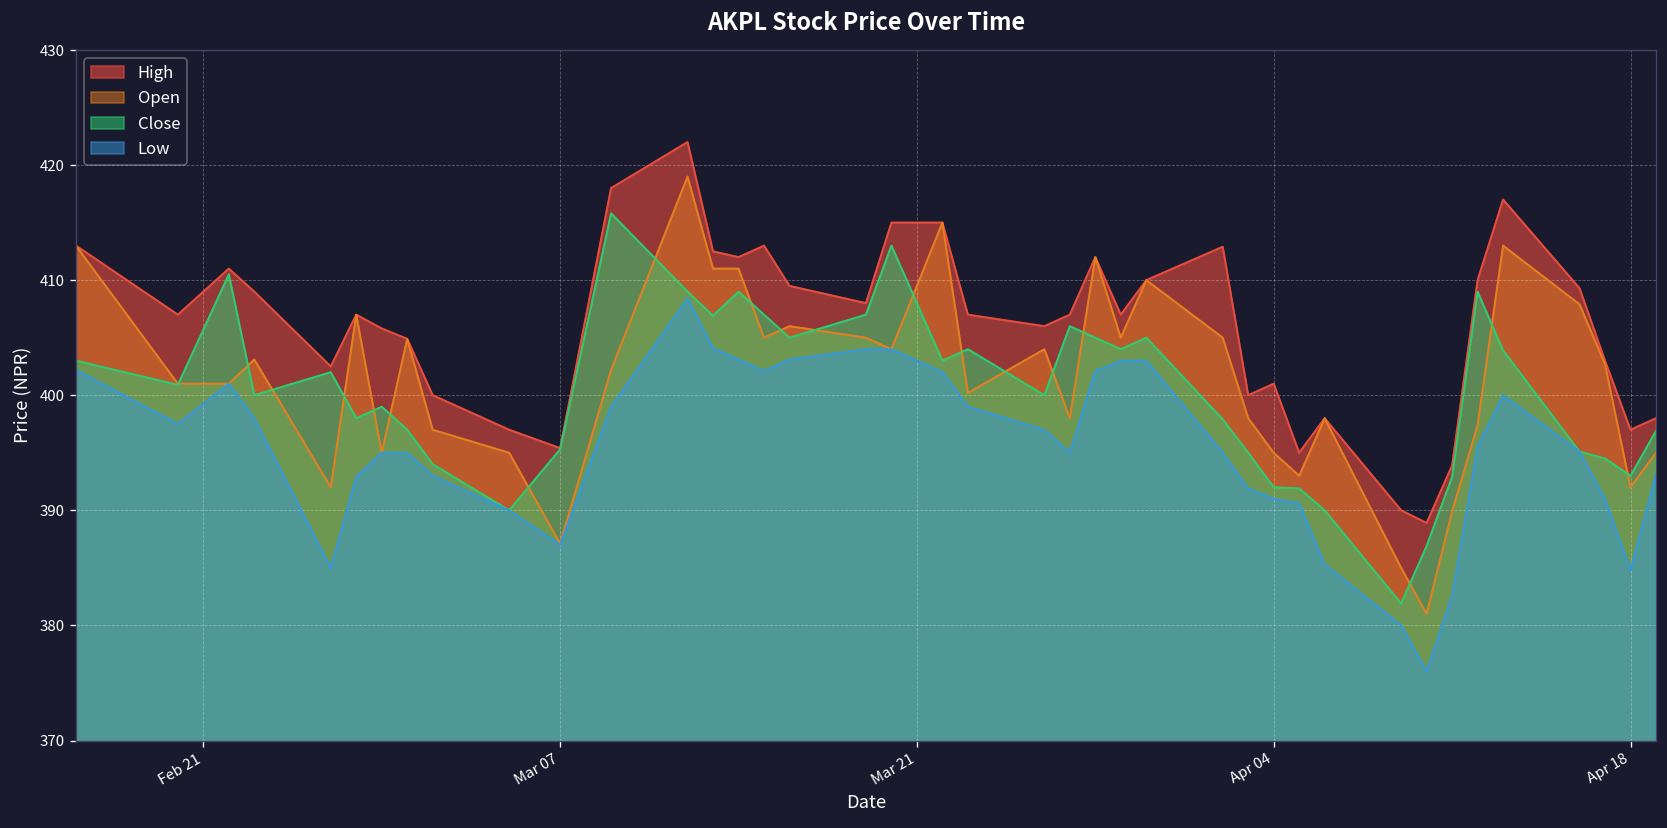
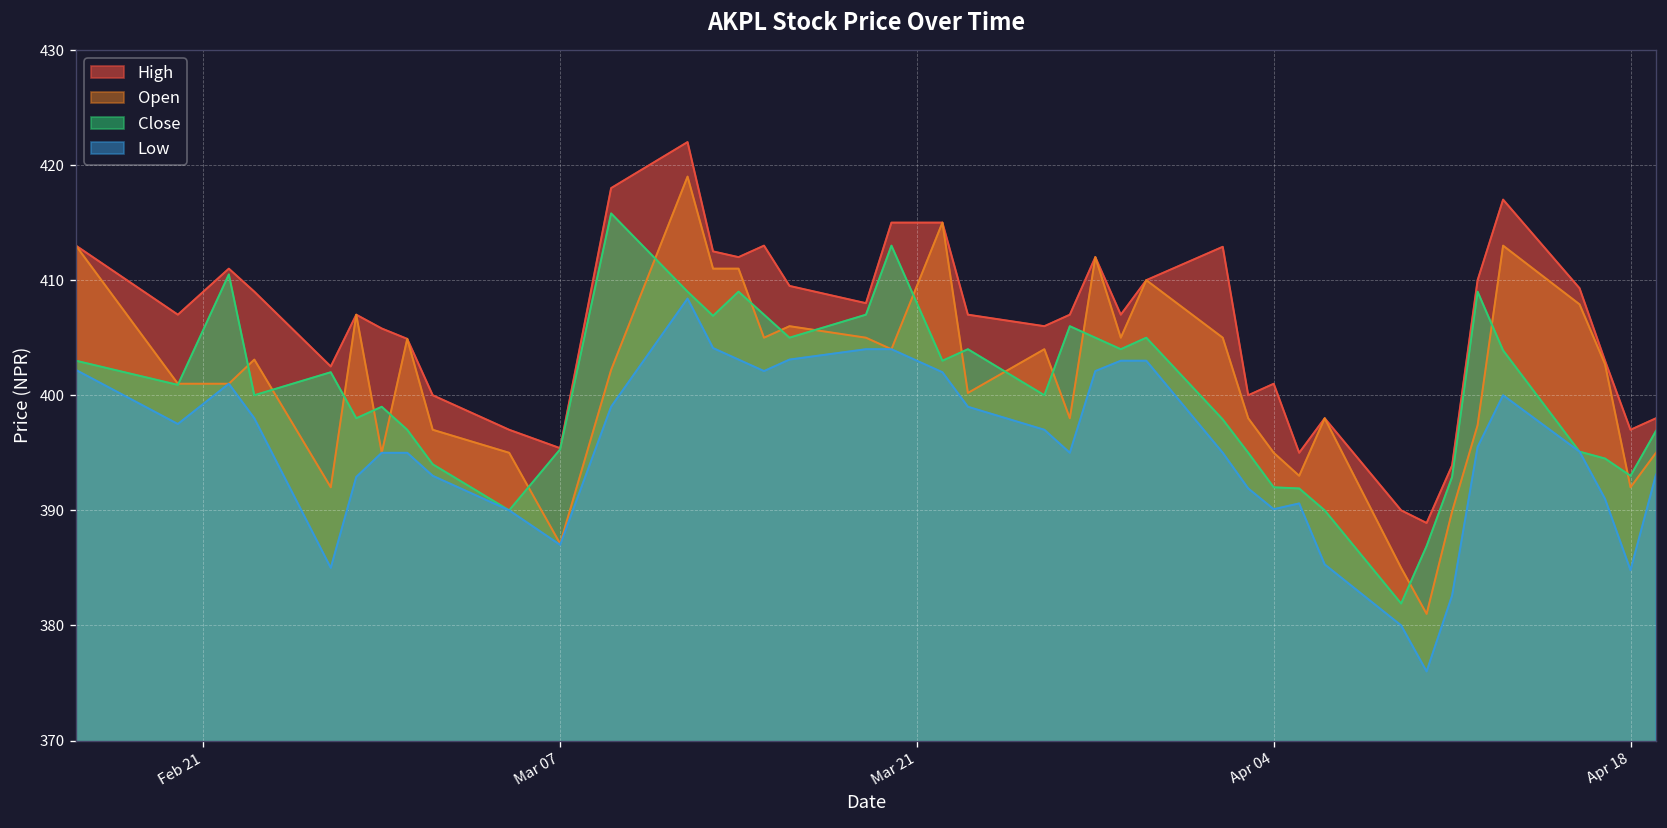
Low, Apr 04: 391 -> 390
